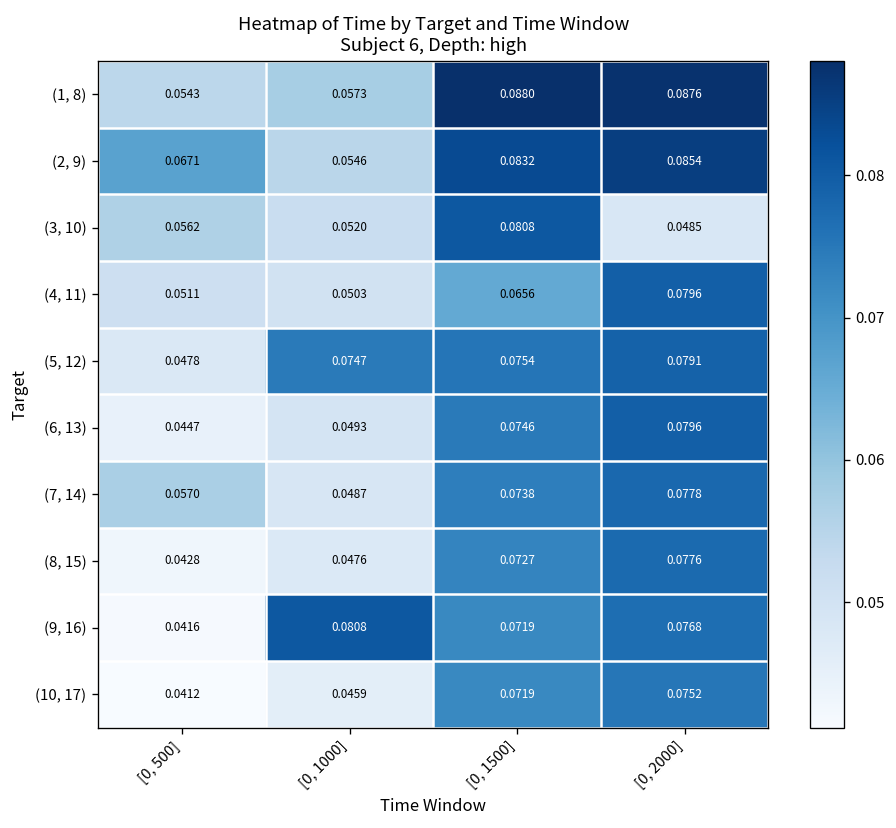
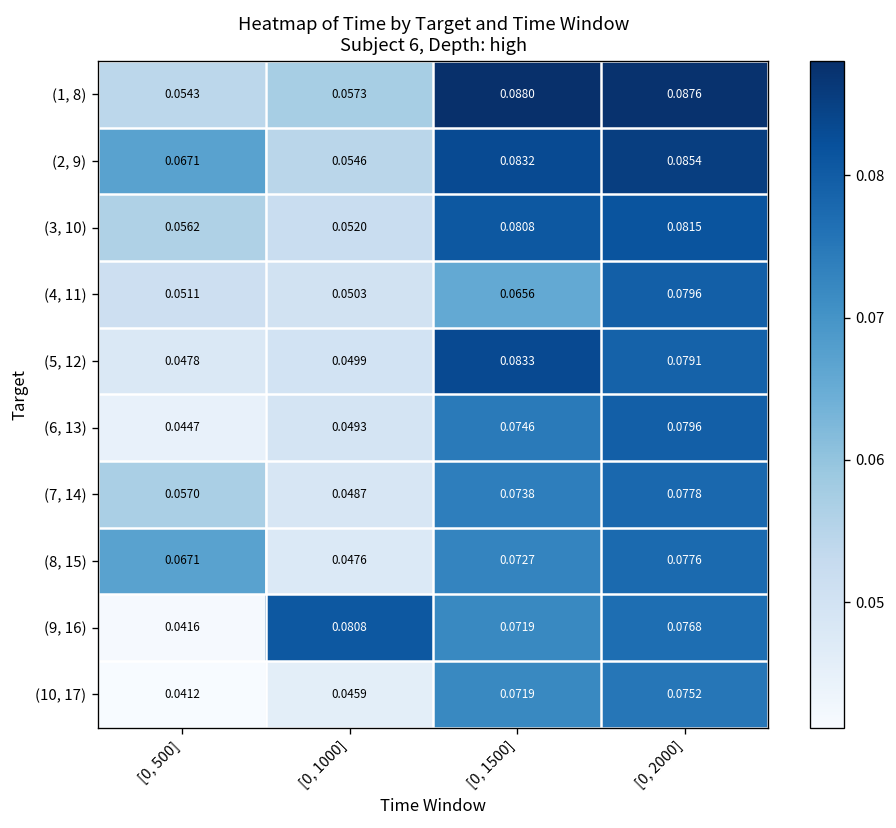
(3, 10), [0, 2000]: 0.0485 -> 0.0815
(5, 12), [0, 1000]: 0.0747 -> 0.0499
(5, 12), [0, 1500]: 0.0754 -> 0.0833
(8, 15), [0, 500]: 0.0428 -> 0.0671
